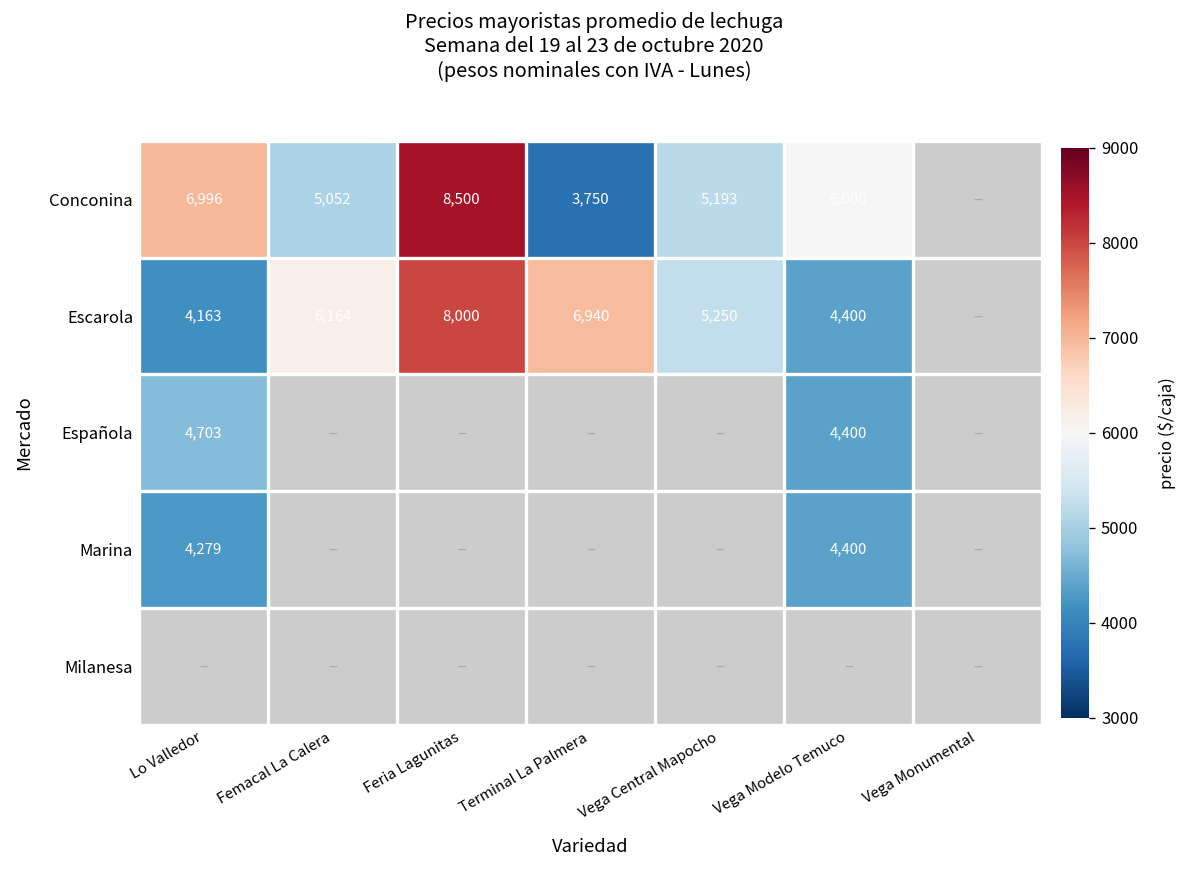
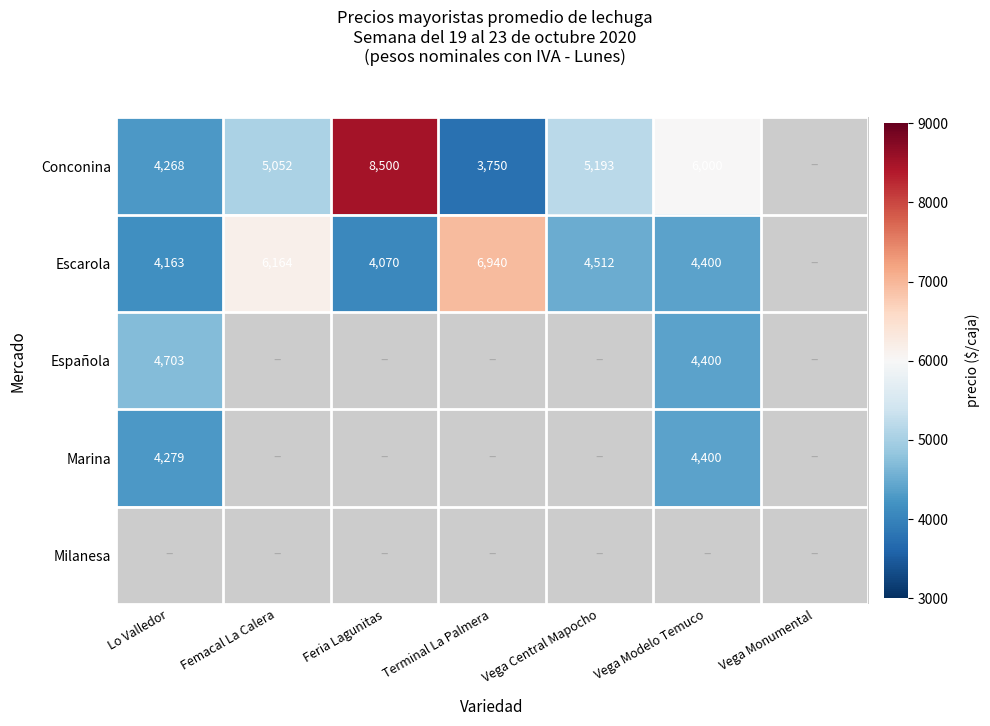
Conconina, Lo Valledor: 6,996 -> 4,268
Escarola, Feria Lagunitas: 8,000 -> 4,070
Escarola, Vega Central Mapocho: 5,250 -> 4,512
